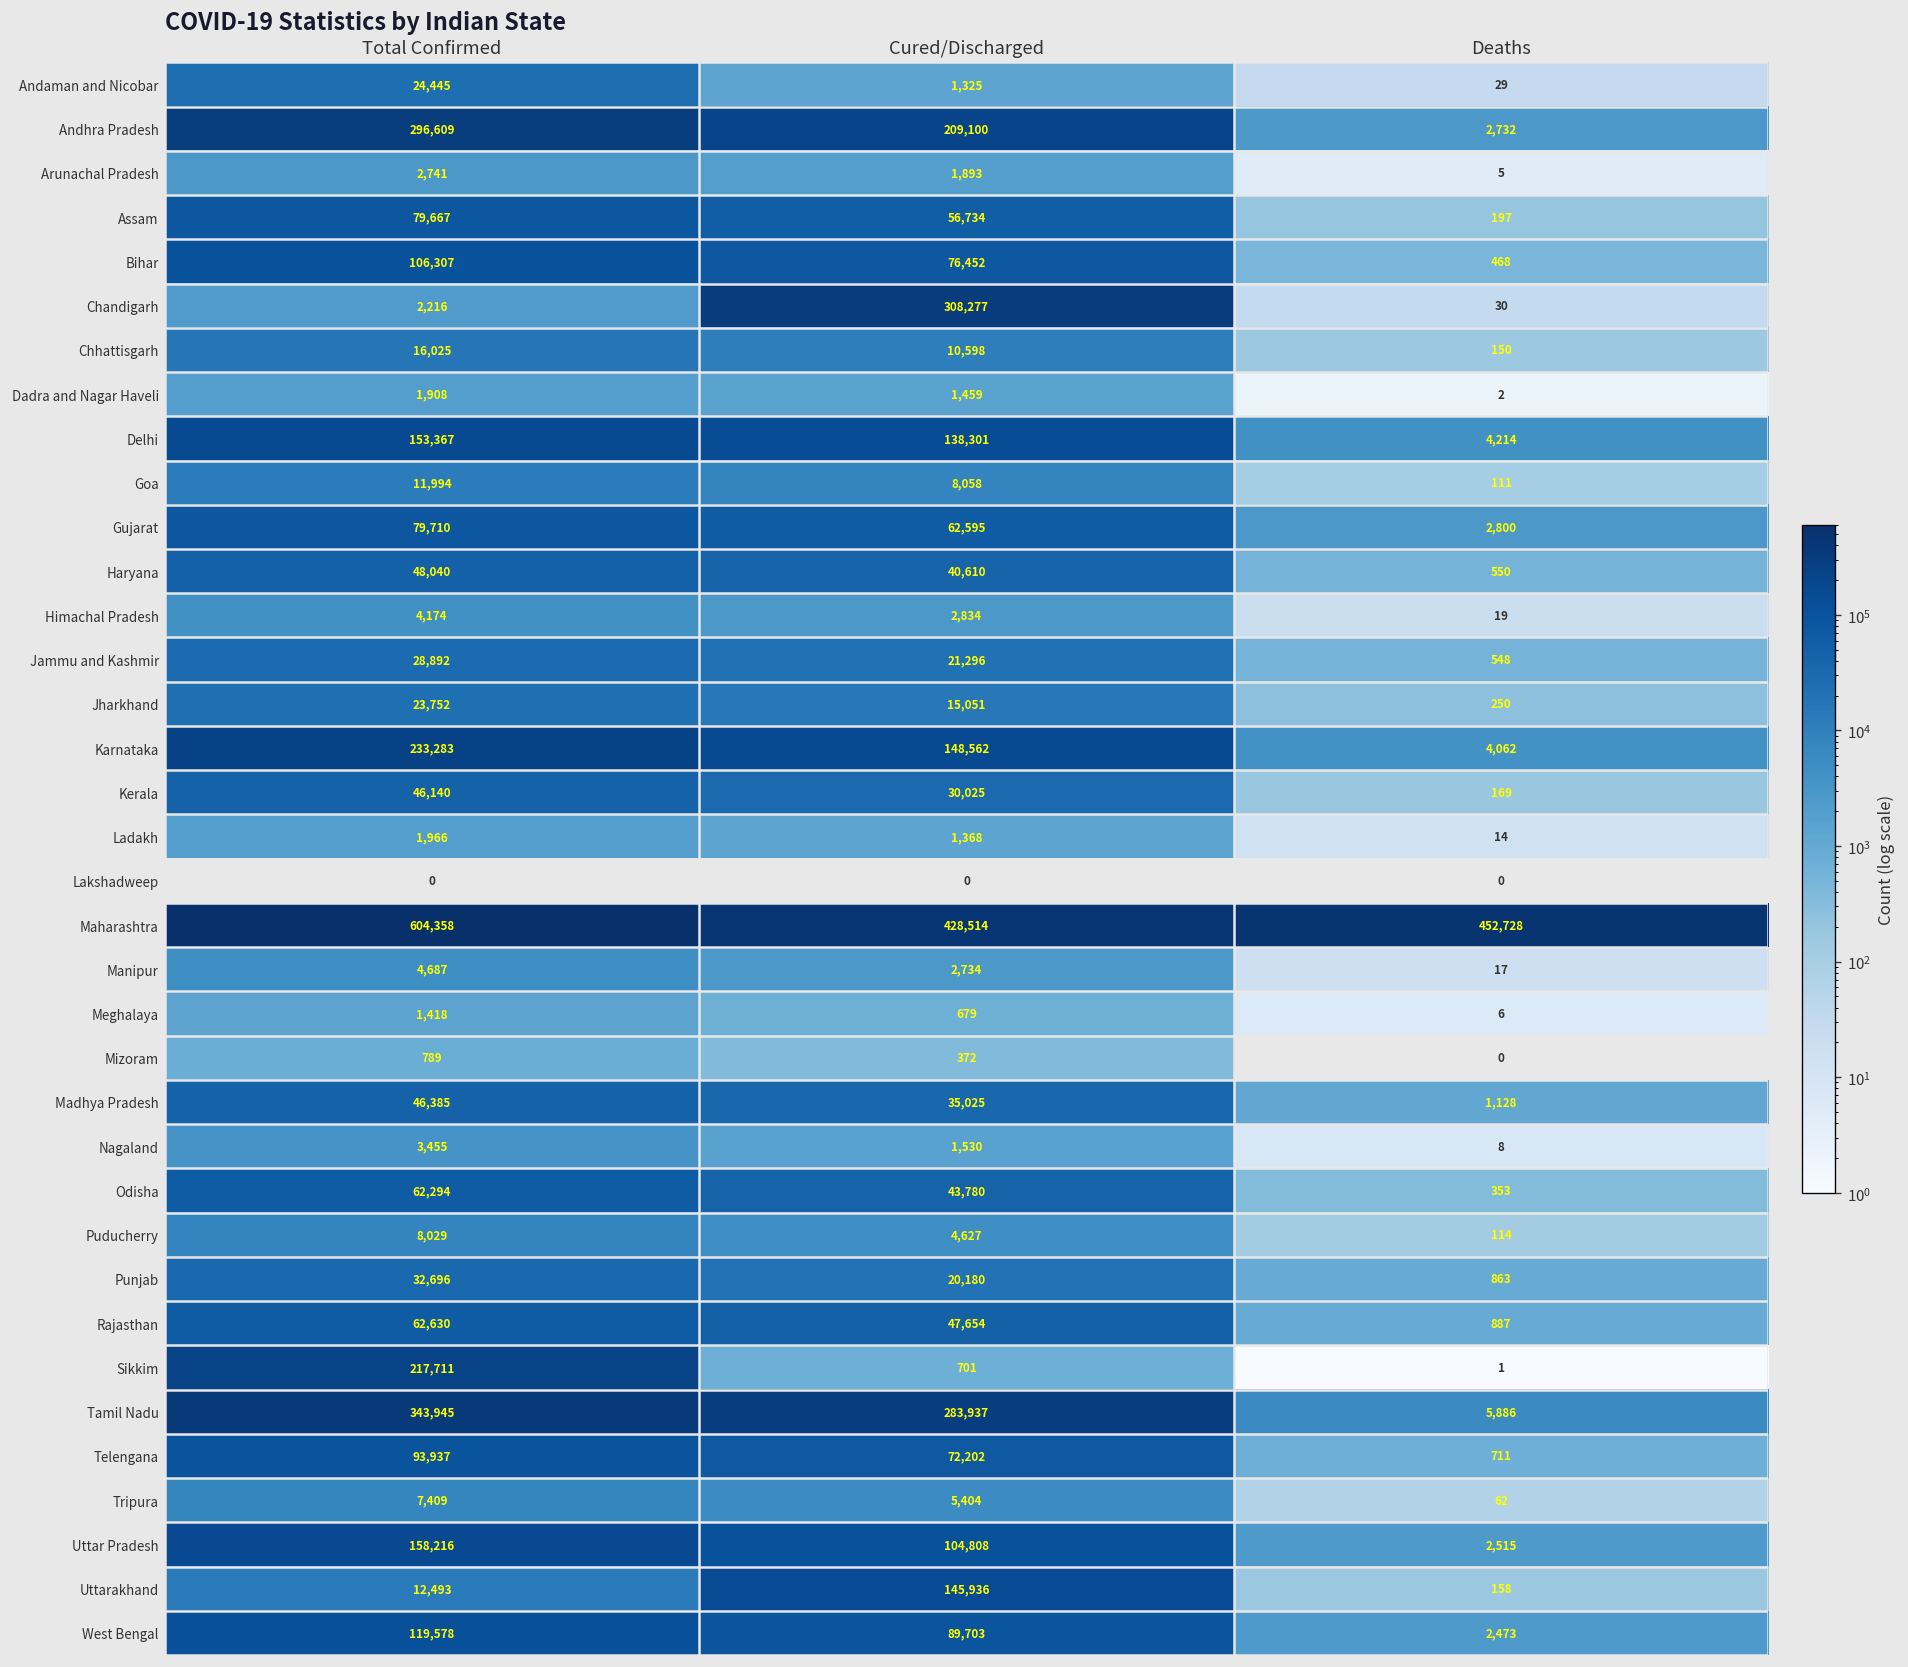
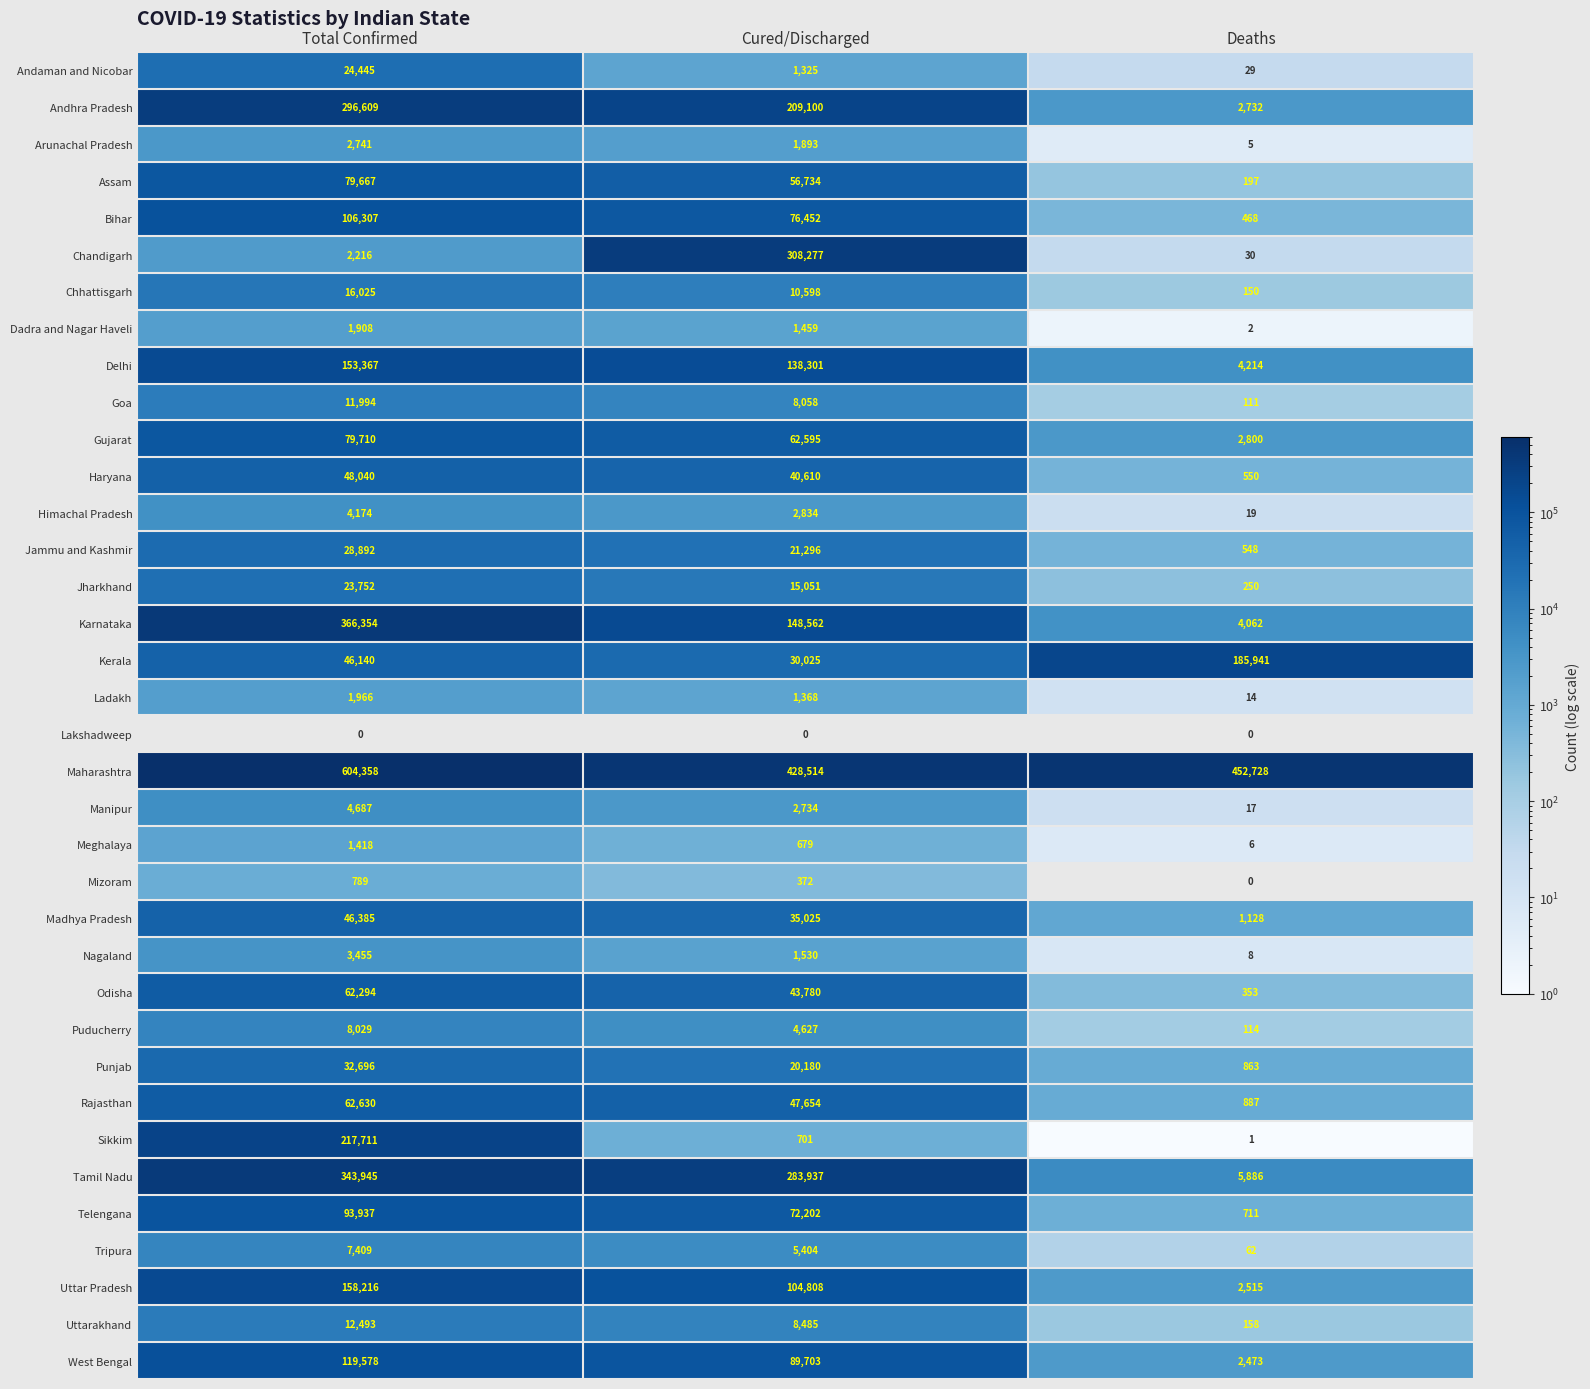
Karnataka, Total Confirmed: 233,283 -> 366,354
Kerala, Deaths: 169 -> 185,941
Uttarakhand, Cured/Discharged: 145,936 -> 8,485
